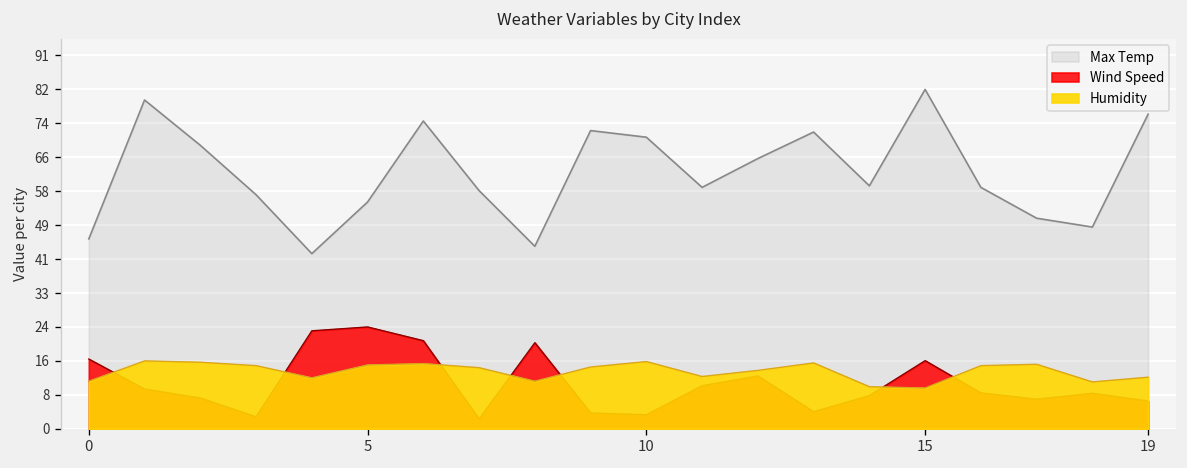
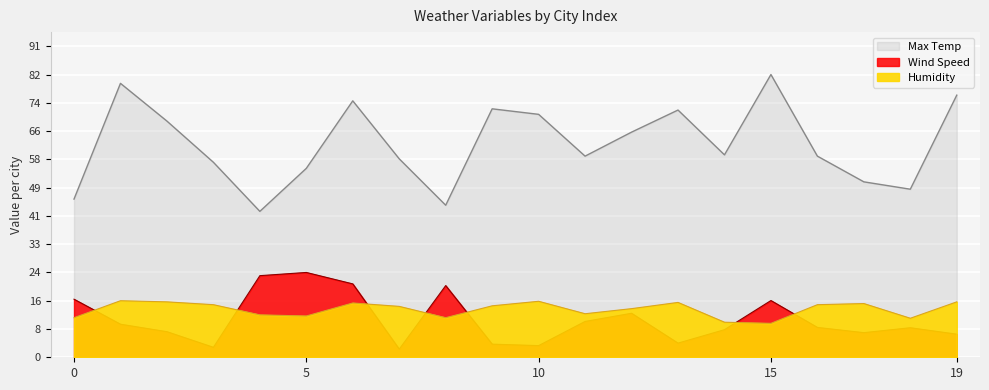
Humidity, 5: 16 -> 12
Humidity, 19: 13 -> 16
